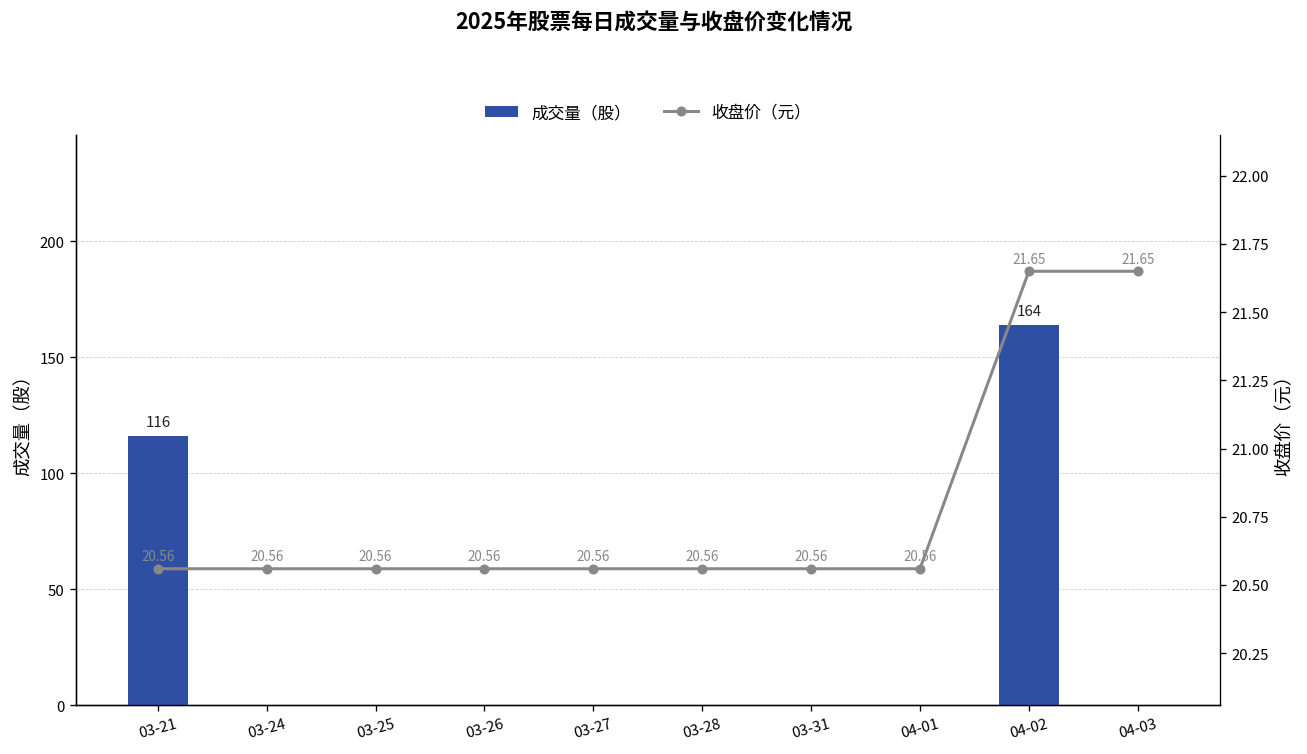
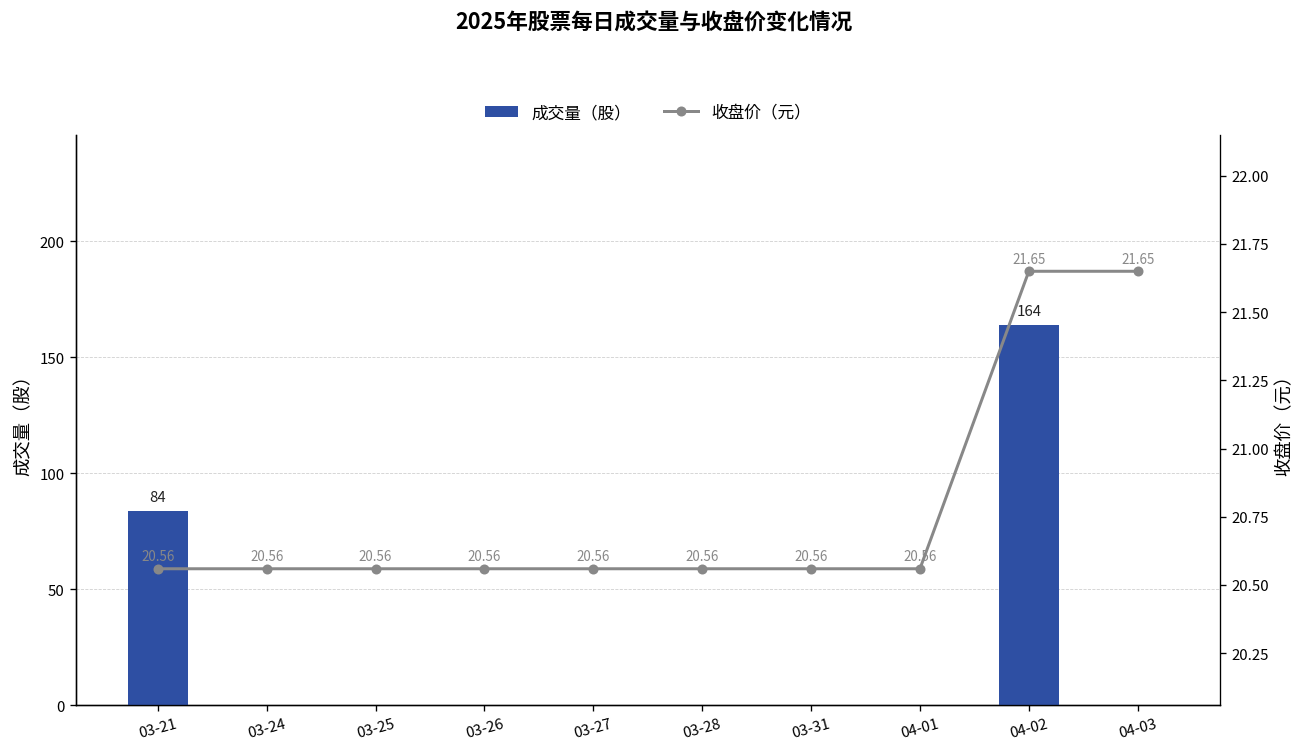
成交量（股）, 03-21: 116 -> 84
